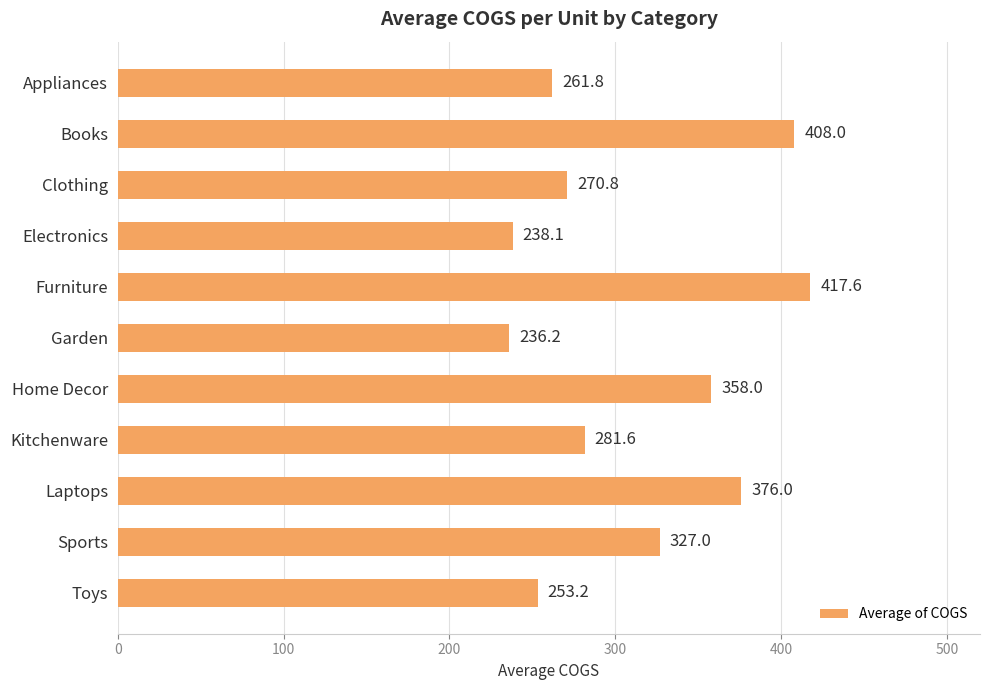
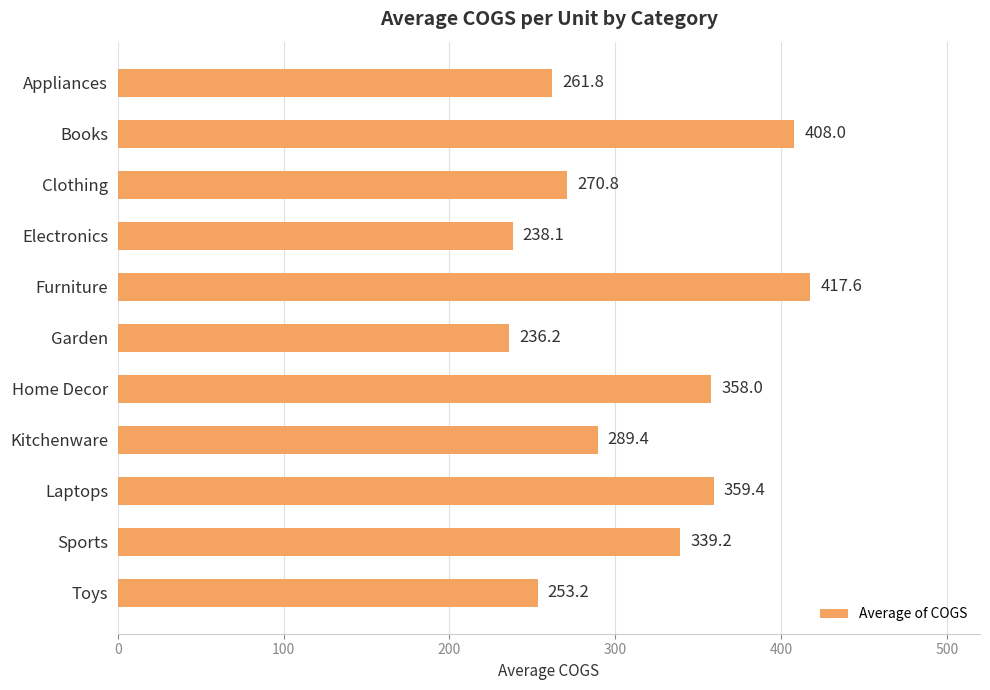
Kitchenware: 281.6 -> 289.4
Laptops: 376.0 -> 359.4
Sports: 327.0 -> 339.2
